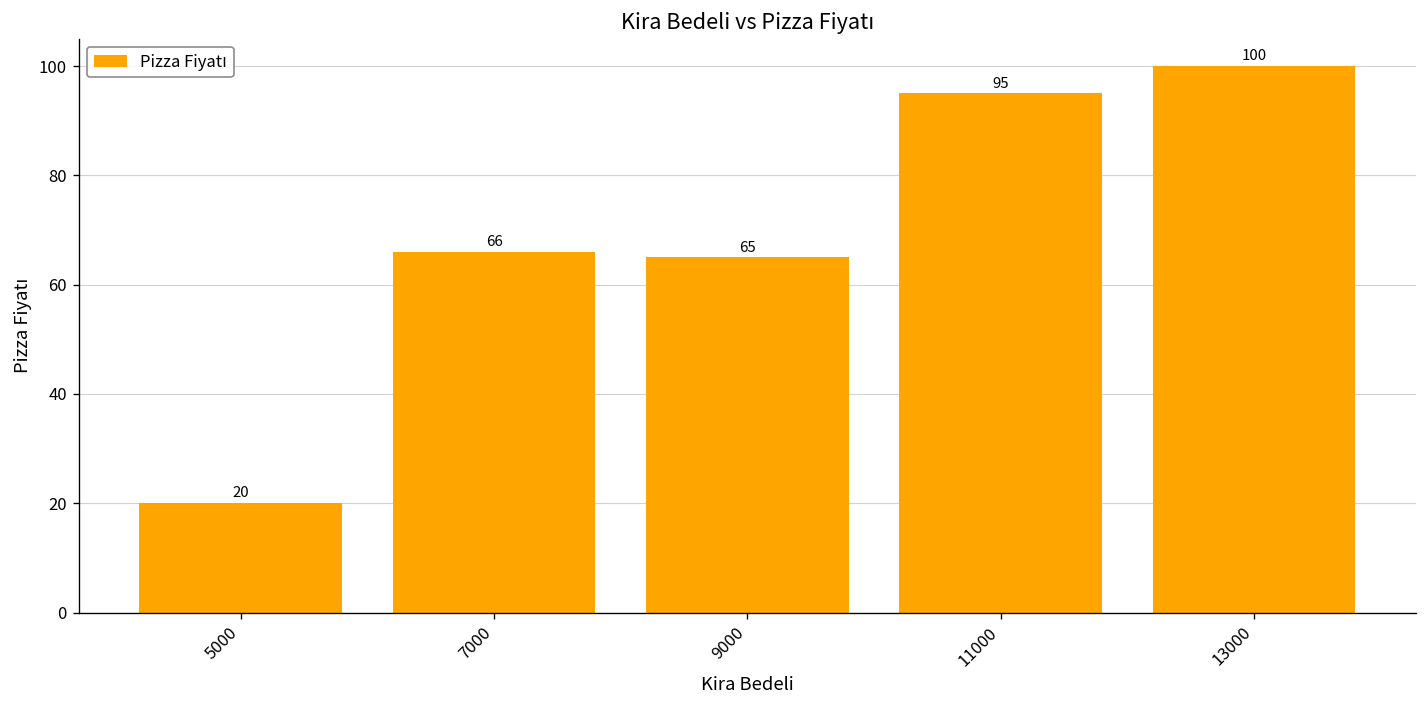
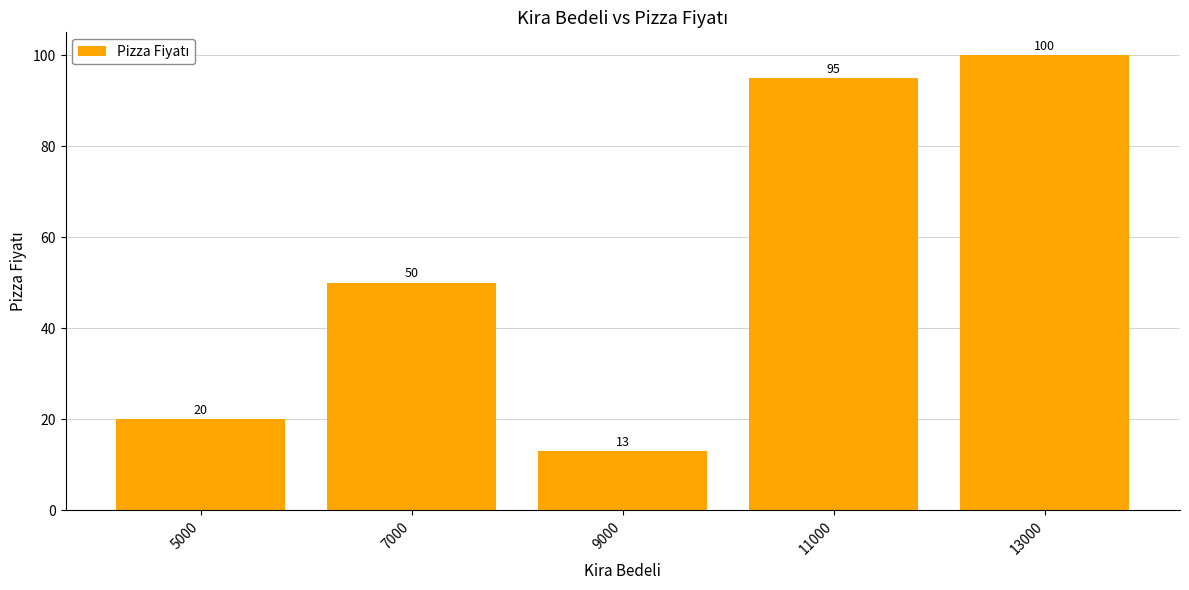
7000: 66 -> 50
9000: 65 -> 13
